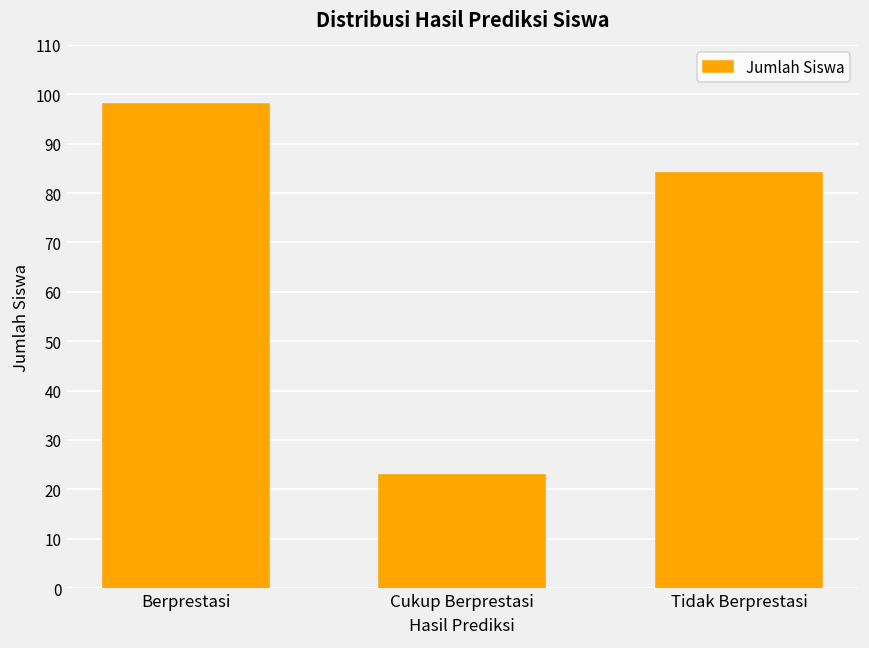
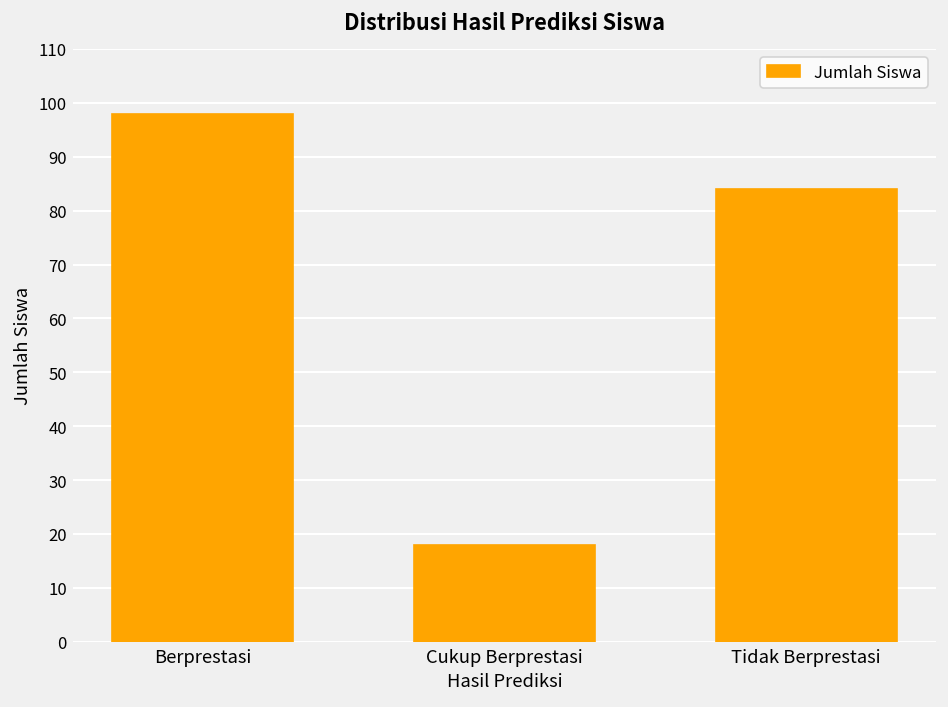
Cukup Berprestasi: 23 -> 18
